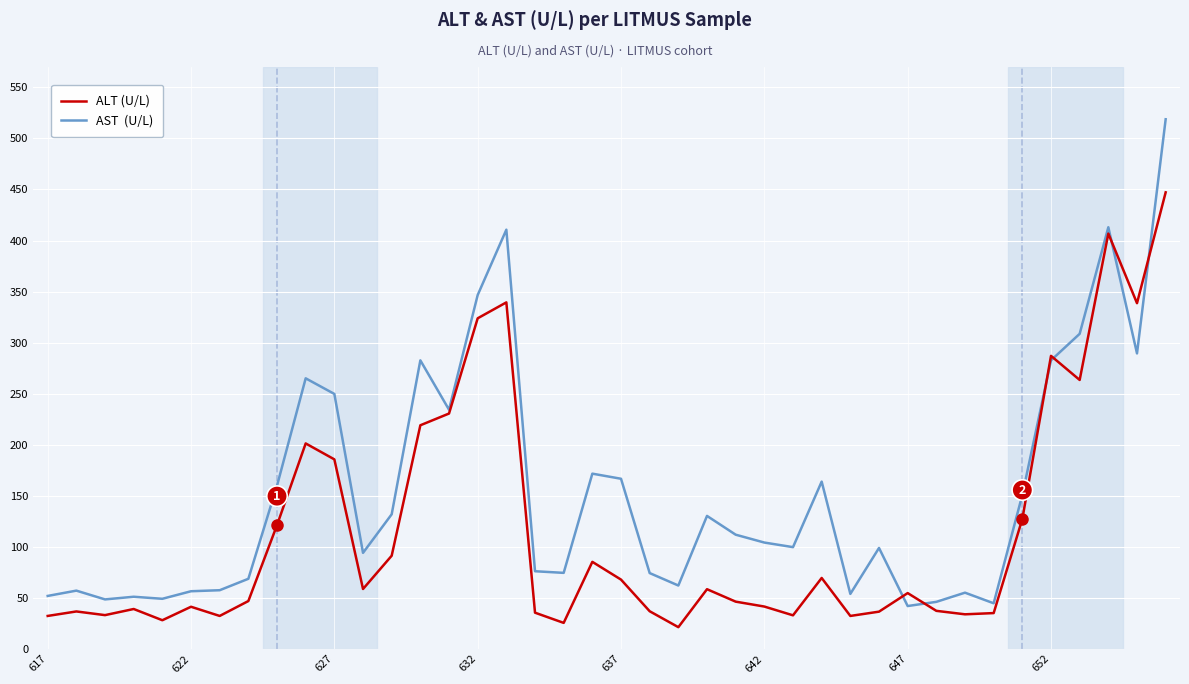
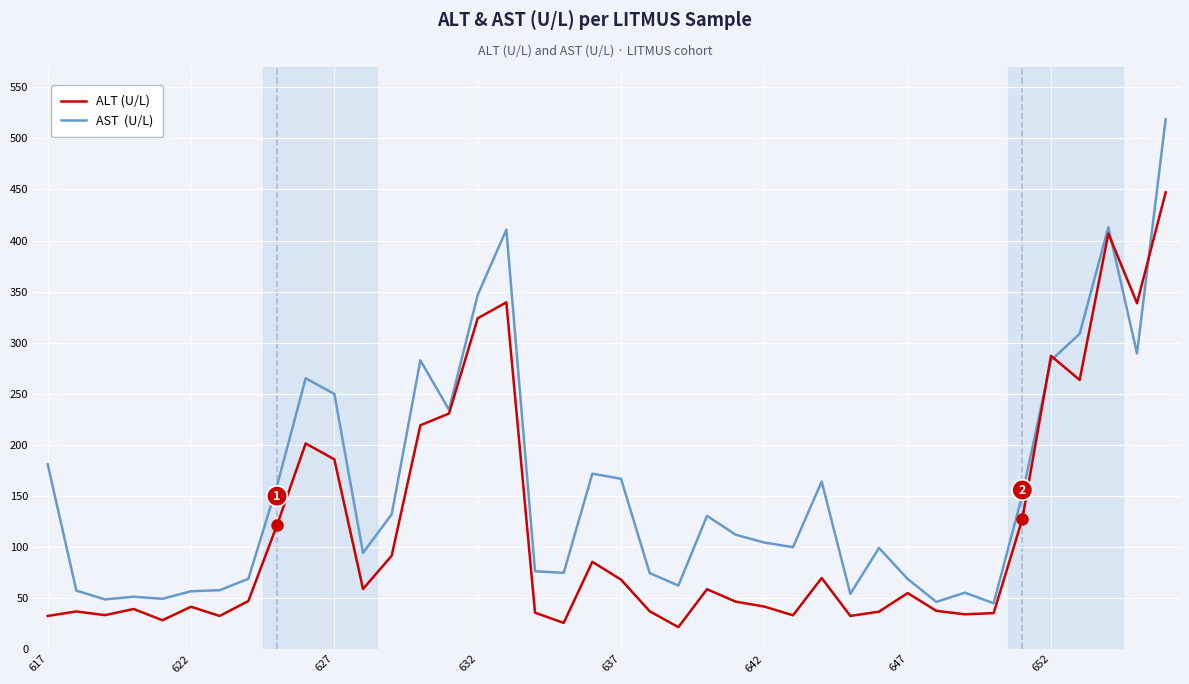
AST (U/L), 617: 52 -> 181
AST (U/L), 647: 42 -> 68
